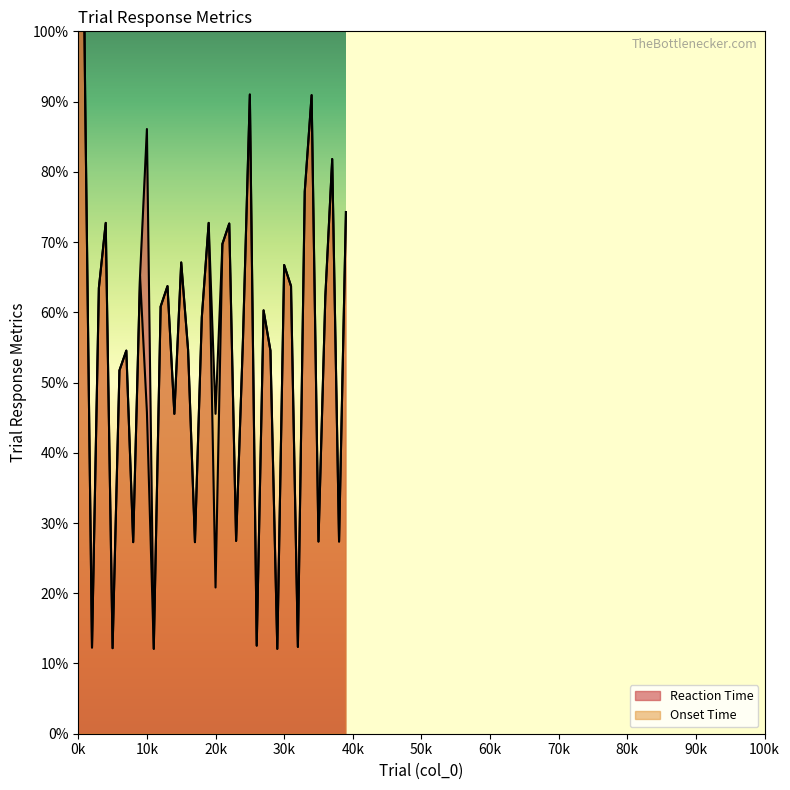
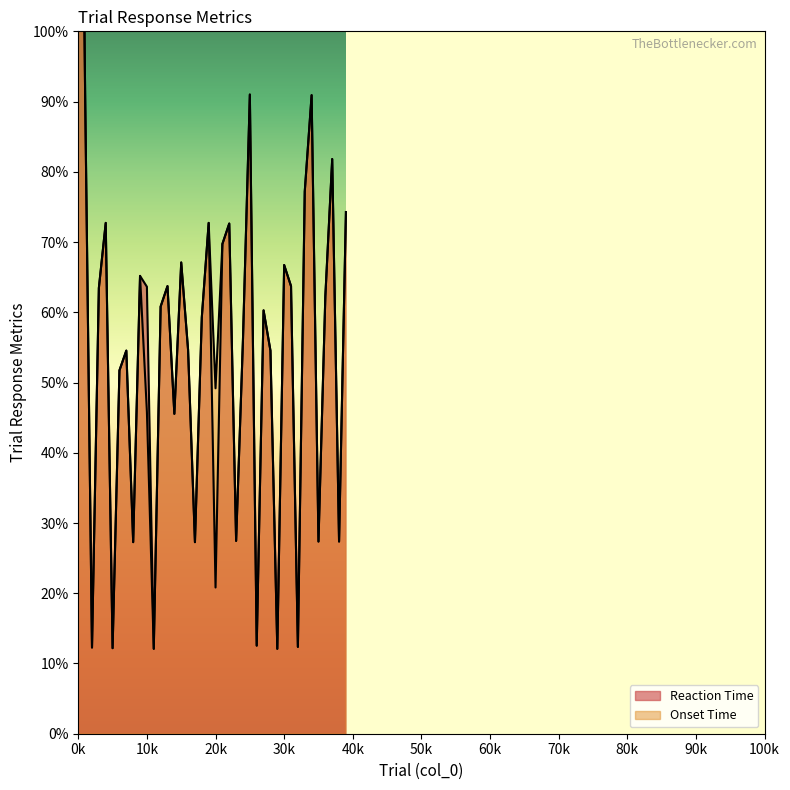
Reaction Time, 10k: 86% -> 64%
Onset Time, 20k: 46% -> 49%
